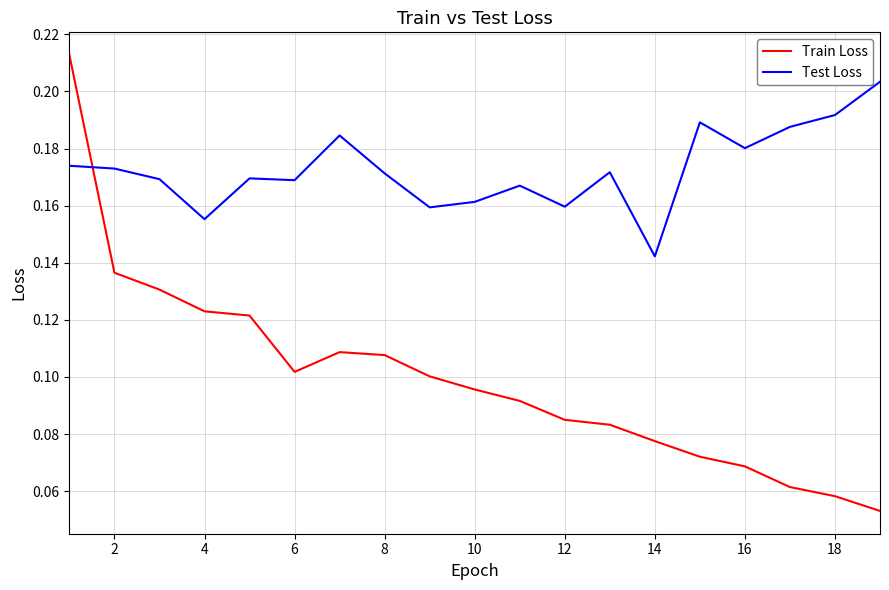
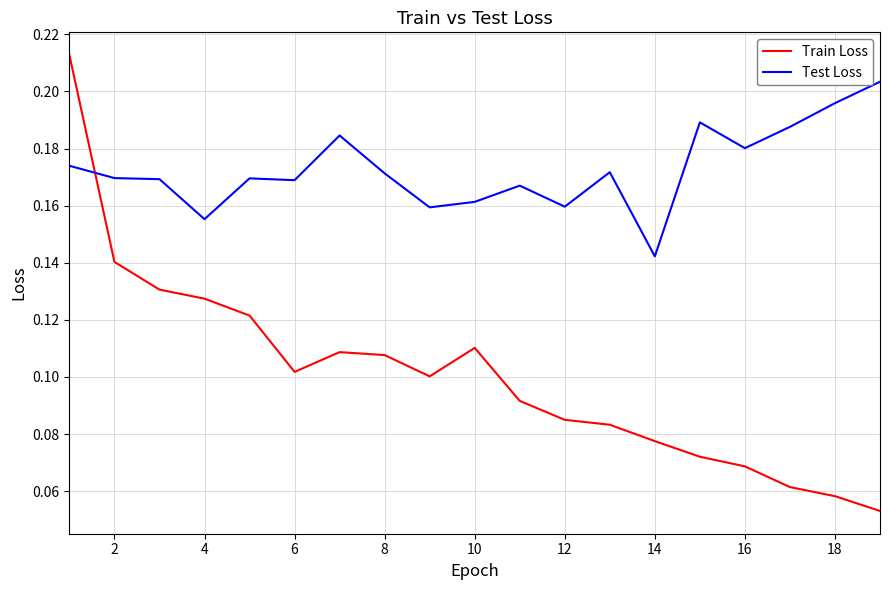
Train Loss, 2: 0.137 -> 0.140
Test Loss, 2: 0.173 -> 0.170
Train Loss, 4: 0.123 -> 0.127
Train Loss, 10: 0.096 -> 0.110
Test Loss, 18: 0.192 -> 0.196
